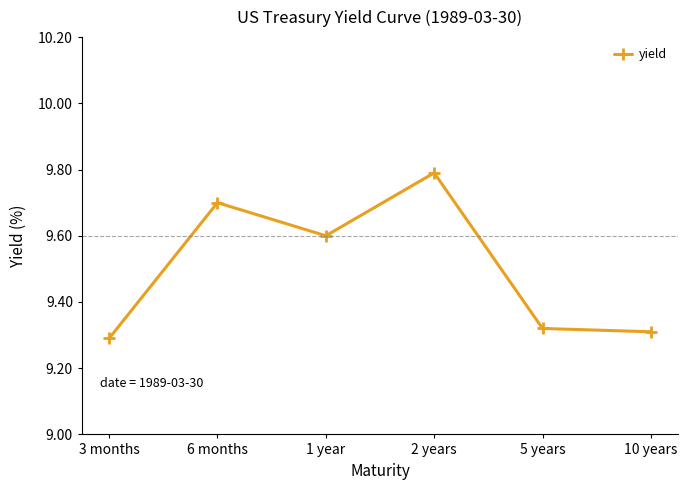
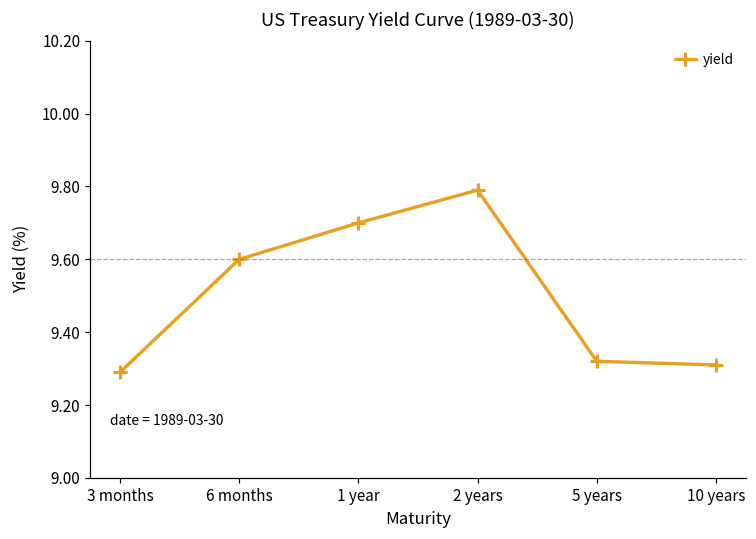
6 months: 9.7 -> 9.6
1 year: 9.6 -> 9.7
